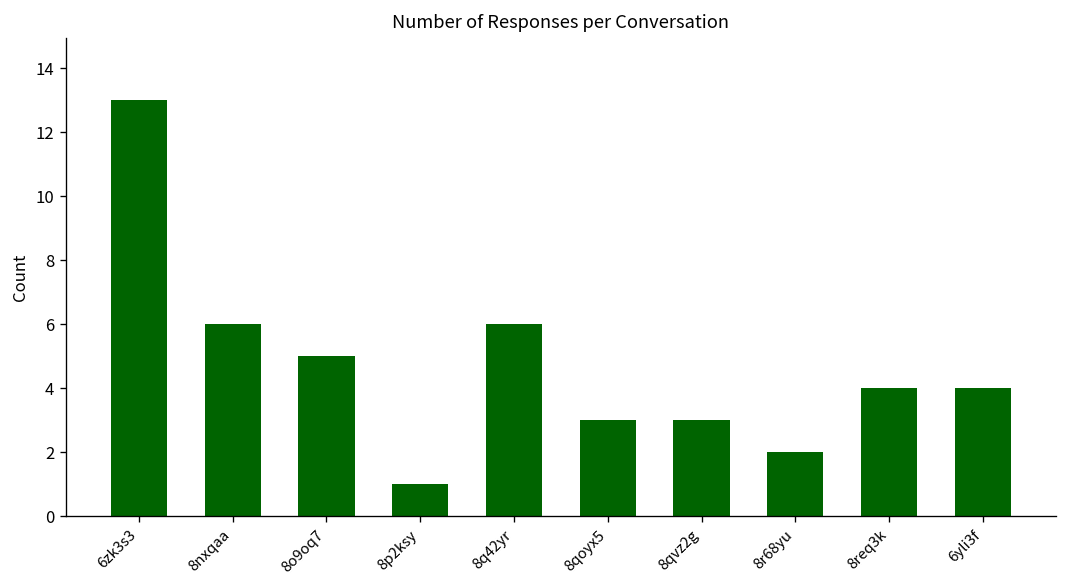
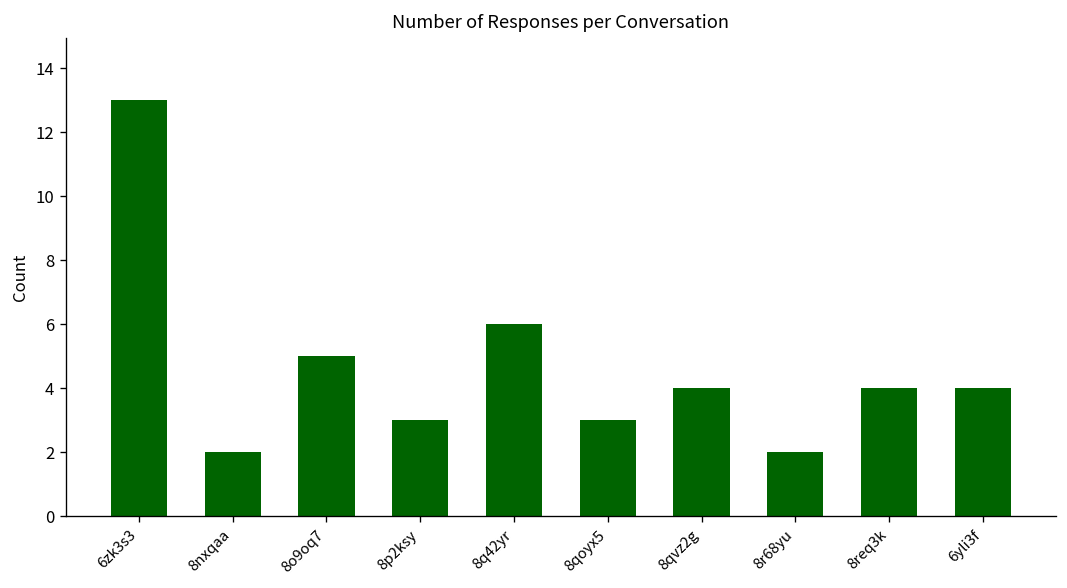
8nxqaa: 6 -> 2
8p2ksy: 1 -> 3
8qvz2g: 3 -> 4
